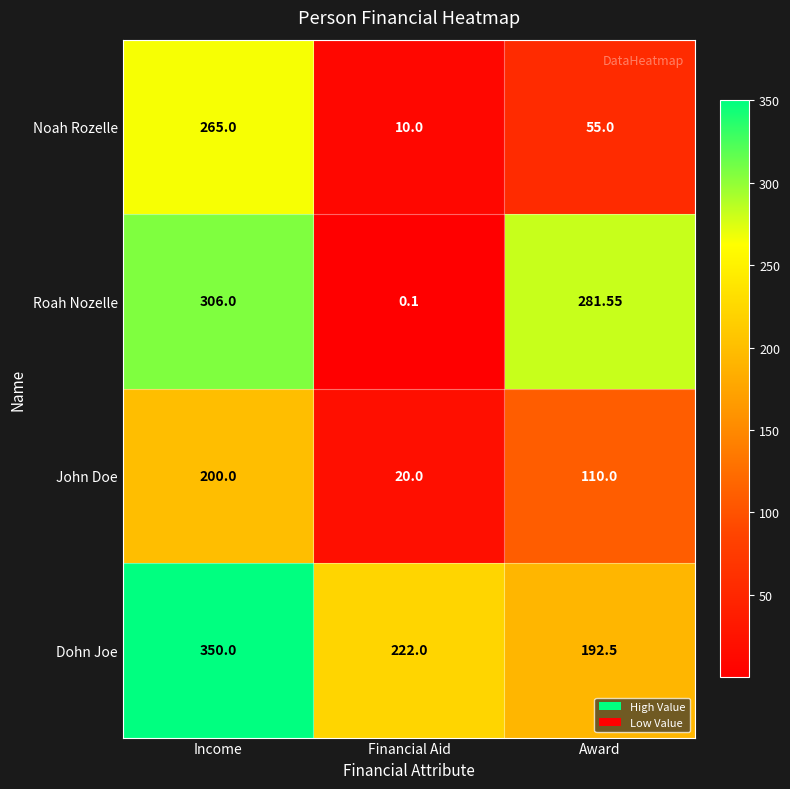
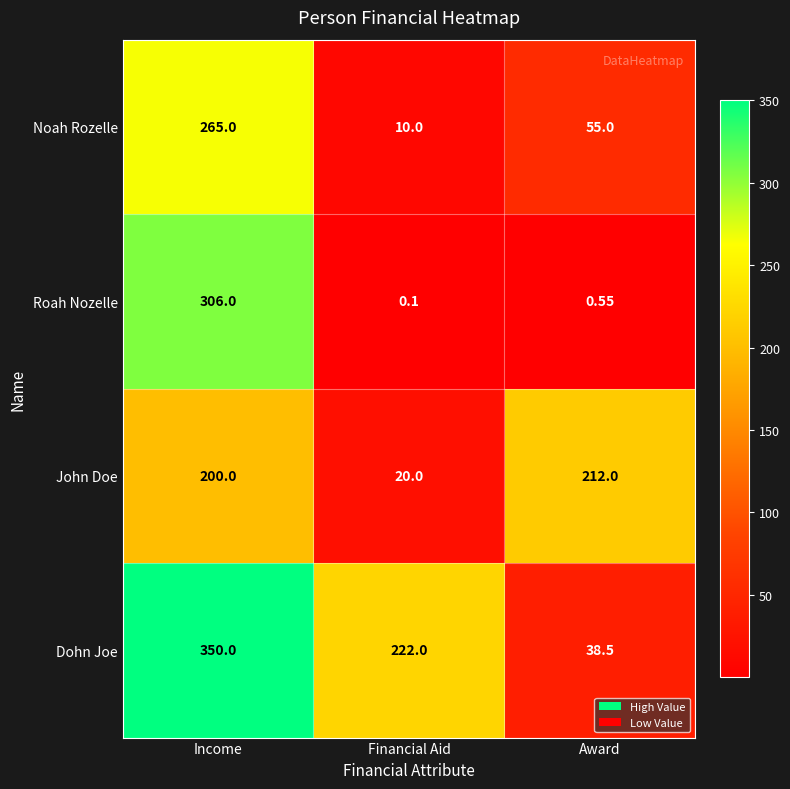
Roah Nozelle, Award: 281.55 -> 0.55
John Doe, Award: 110.0 -> 212.0
Dohn Joe, Award: 192.5 -> 38.5
